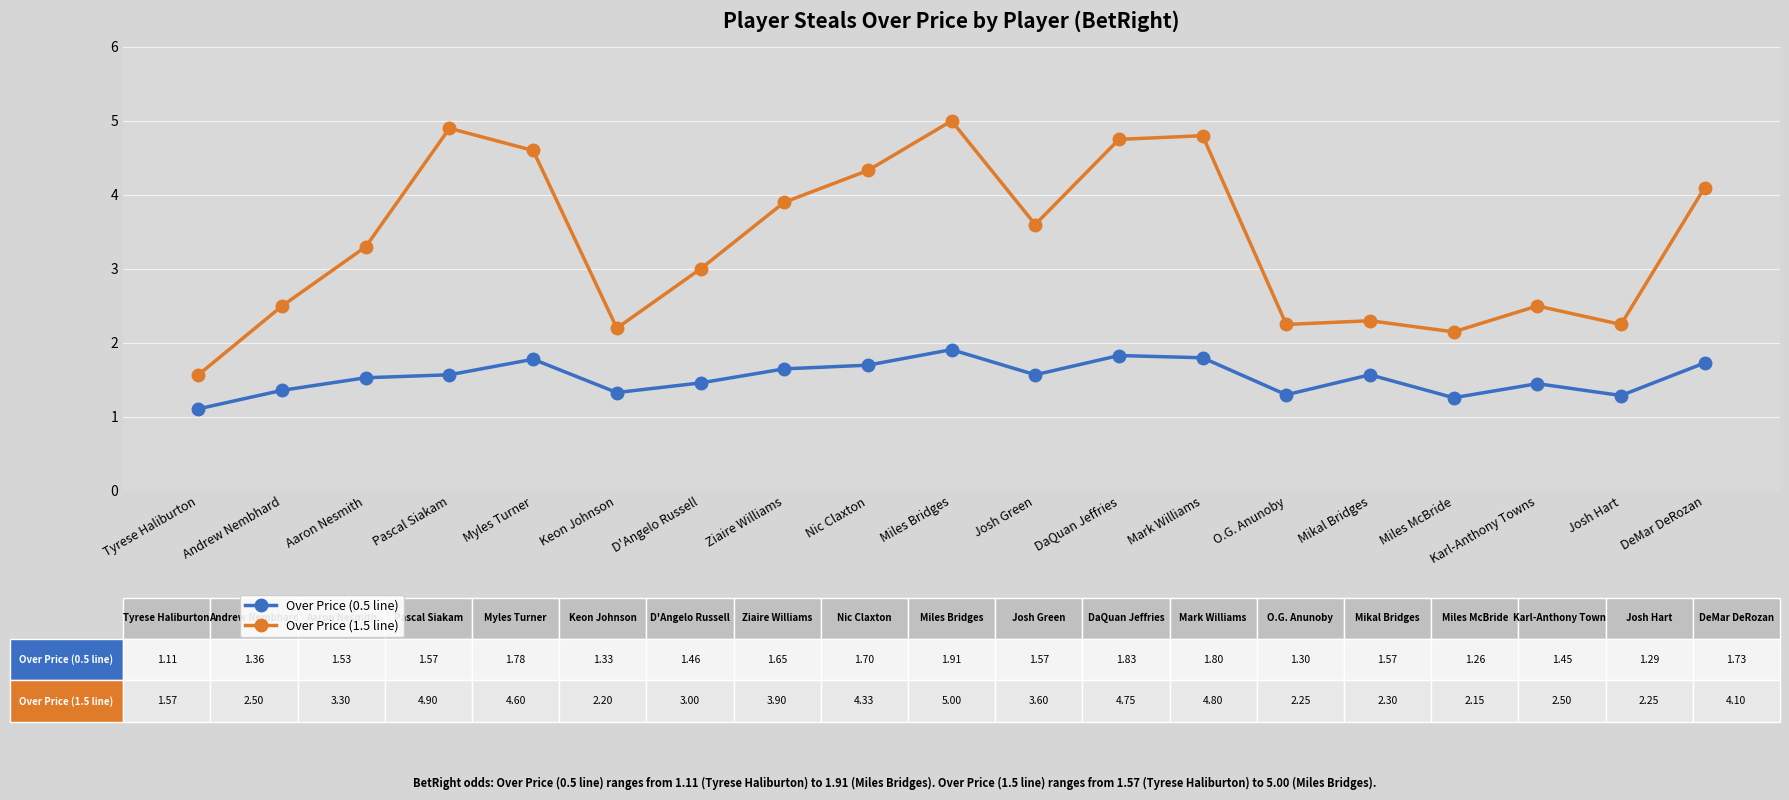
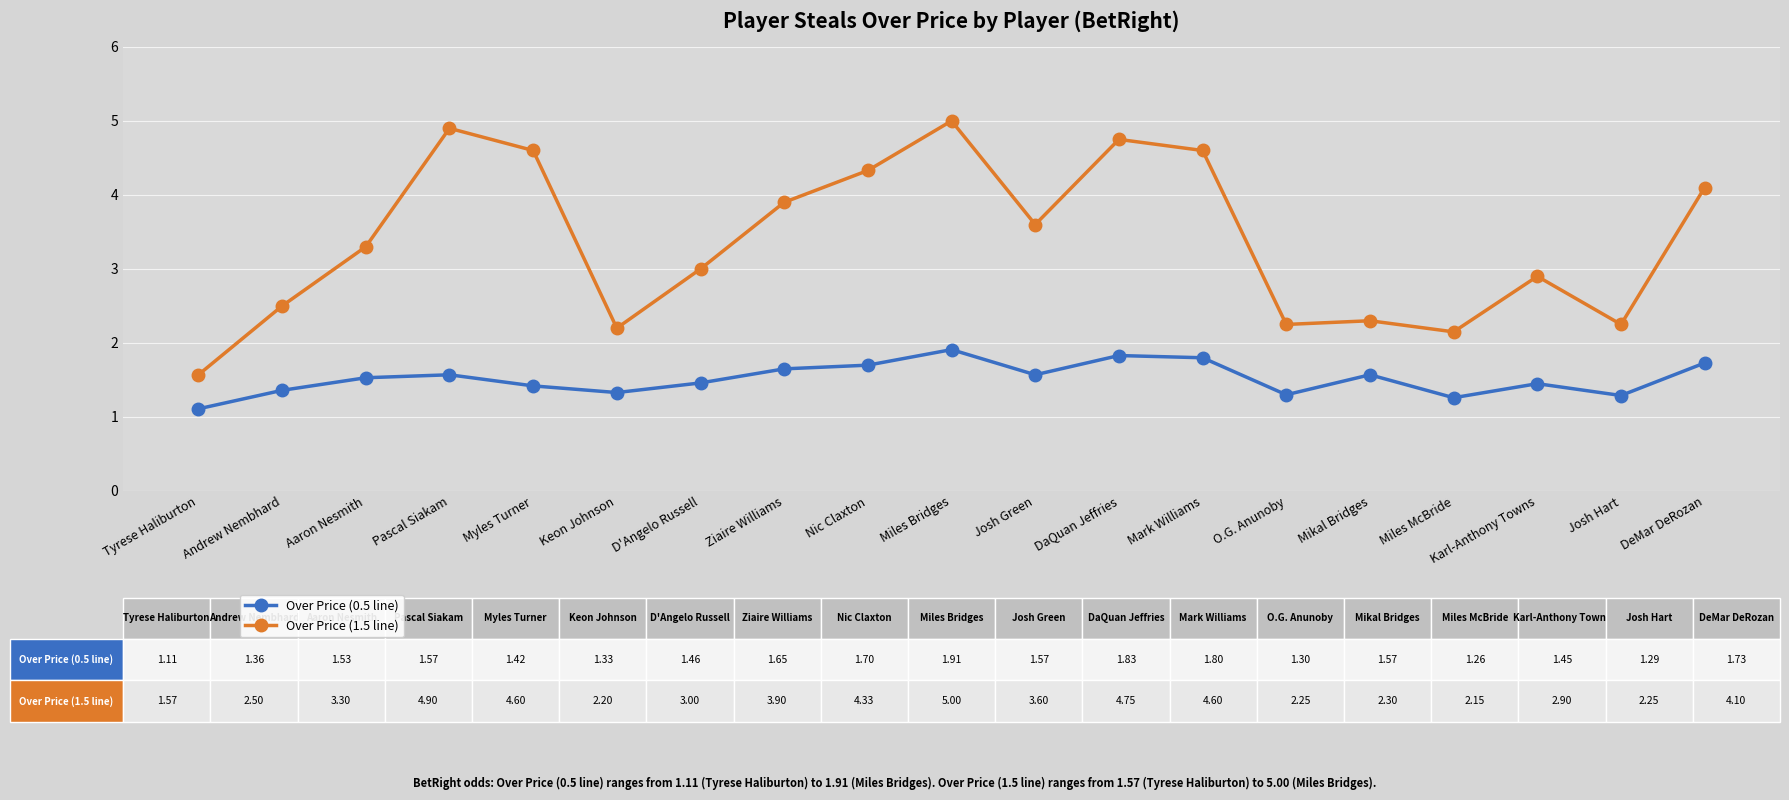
Over Price (0.5 line), Myles Turner: 1.78 -> 1.42
Over Price (1.5 line), Mark Williams: 4.80 -> 4.60
Over Price (1.5 line), Karl-Anthony Towns: 2.50 -> 2.90
